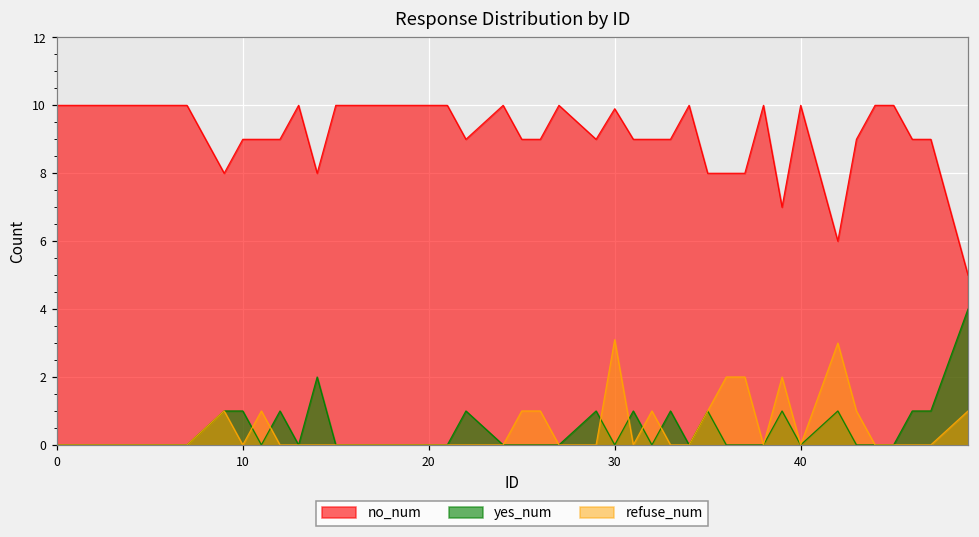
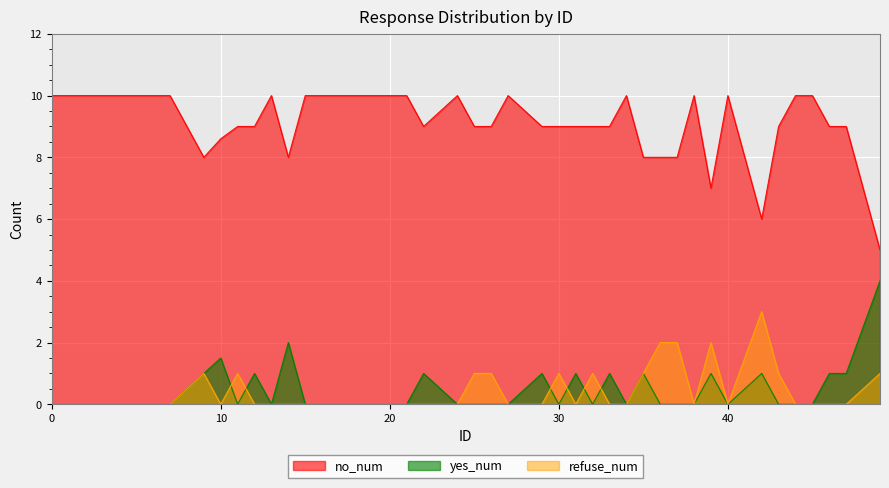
no_num, 10: 9.0 -> 8.6
yes_num, 10: 1.0 -> 1.5
no_num, 30: 9.9 -> 9.0
refuse_num, 30: 3.1 -> 1.0
